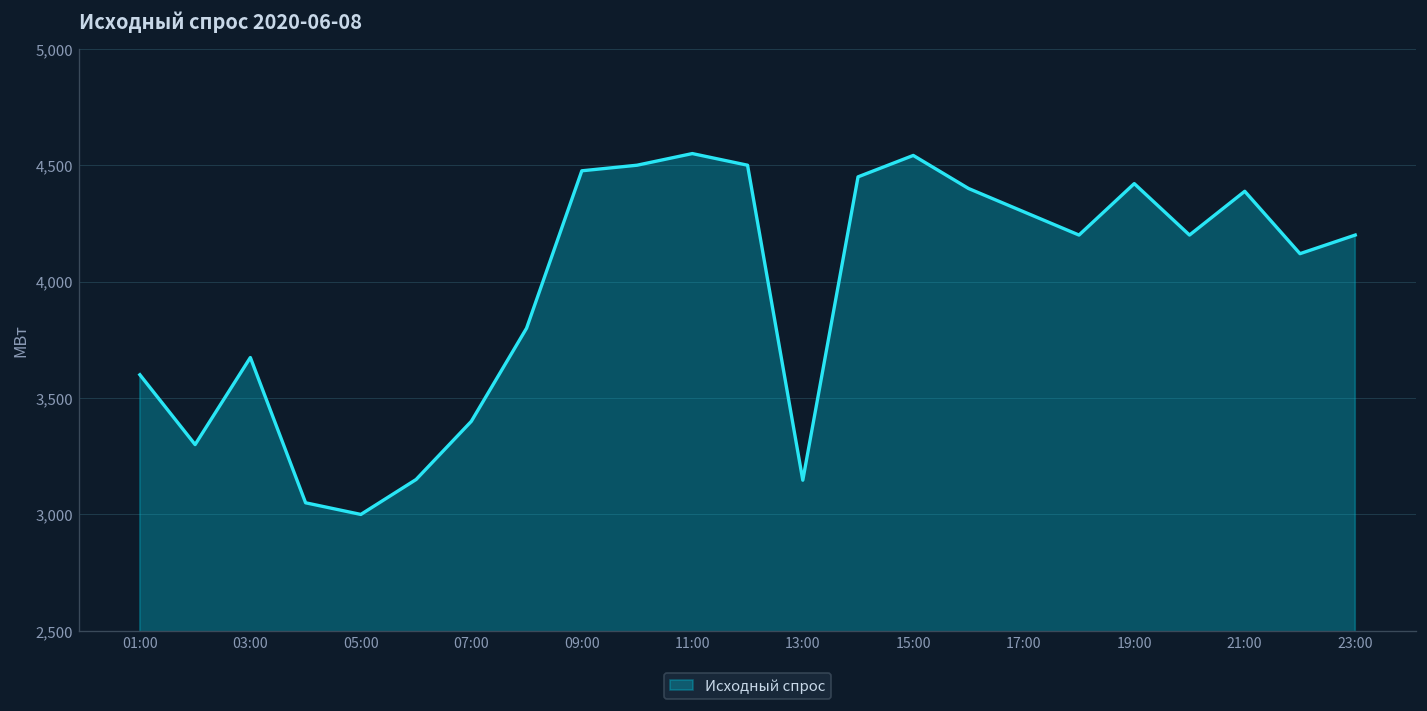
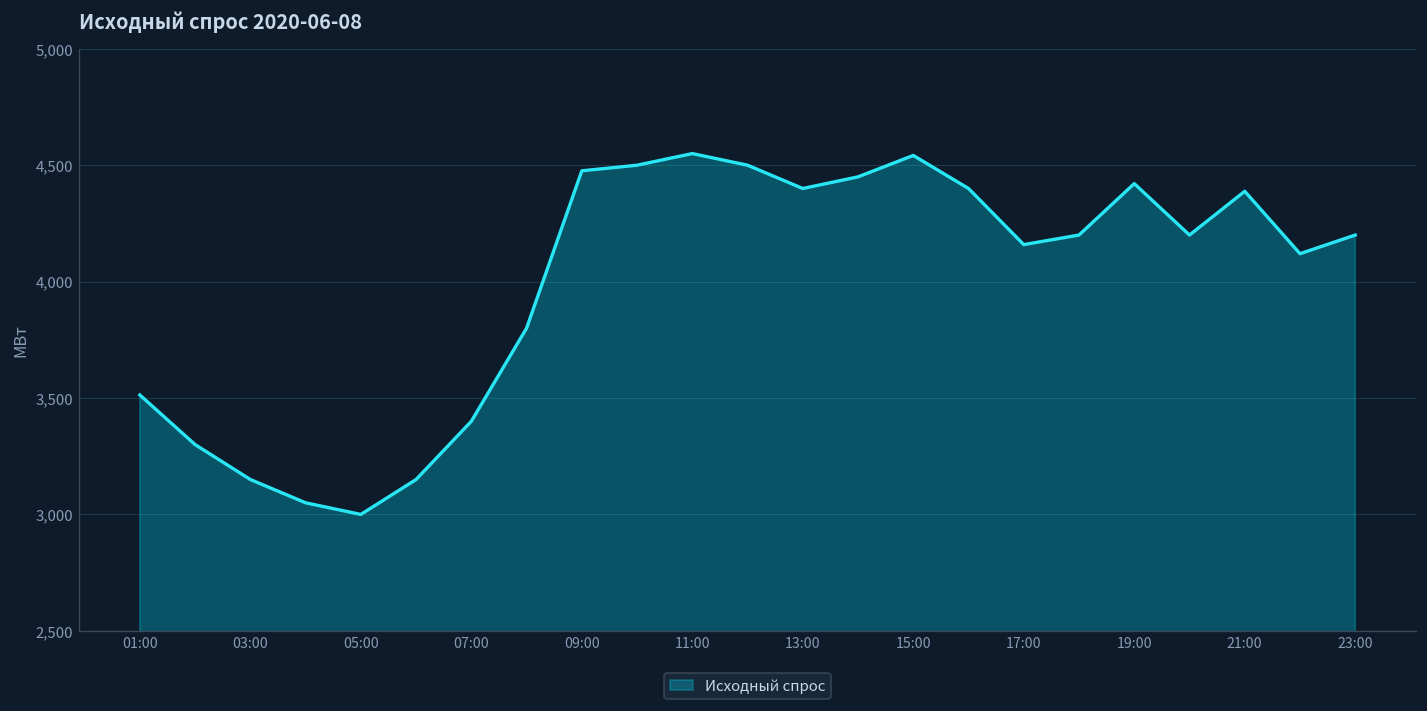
01:00: 3,600 -> 3,510
03:00: 3,670 -> 3,150
13:00: 3,150 -> 4,400
17:00: 4,300 -> 4,160
